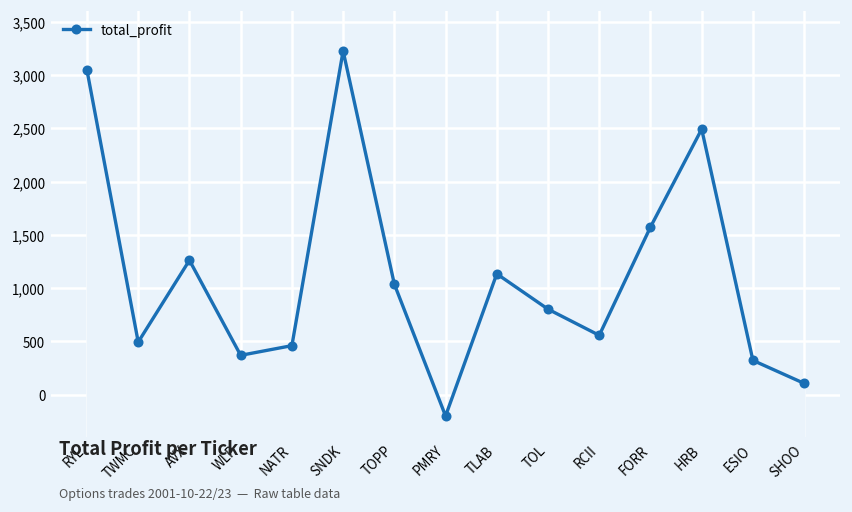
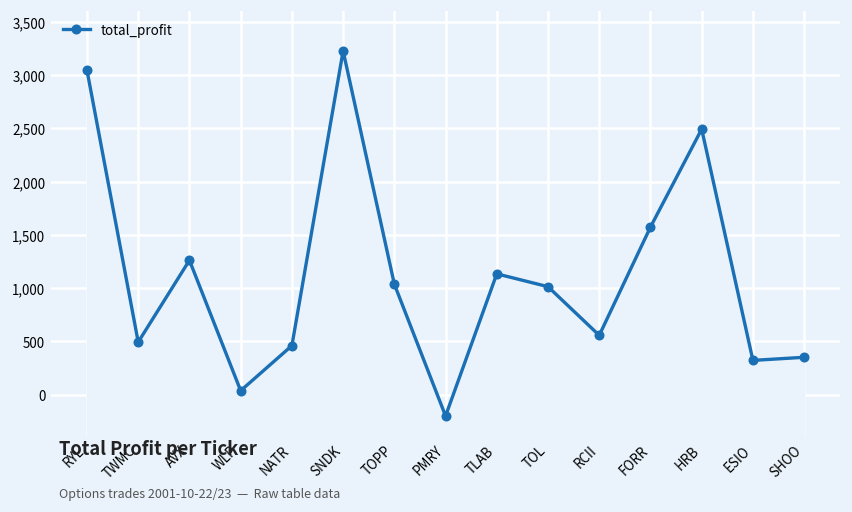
WLP: 400 -> 0
TOL: 800 -> 1,000
SHOO: 100 -> 400
